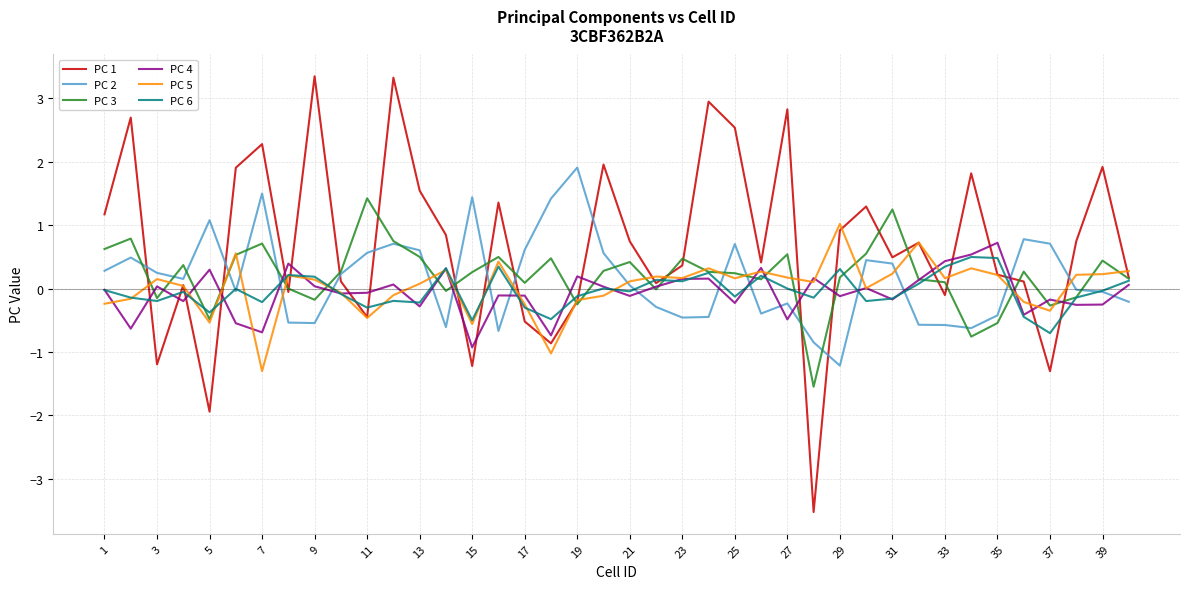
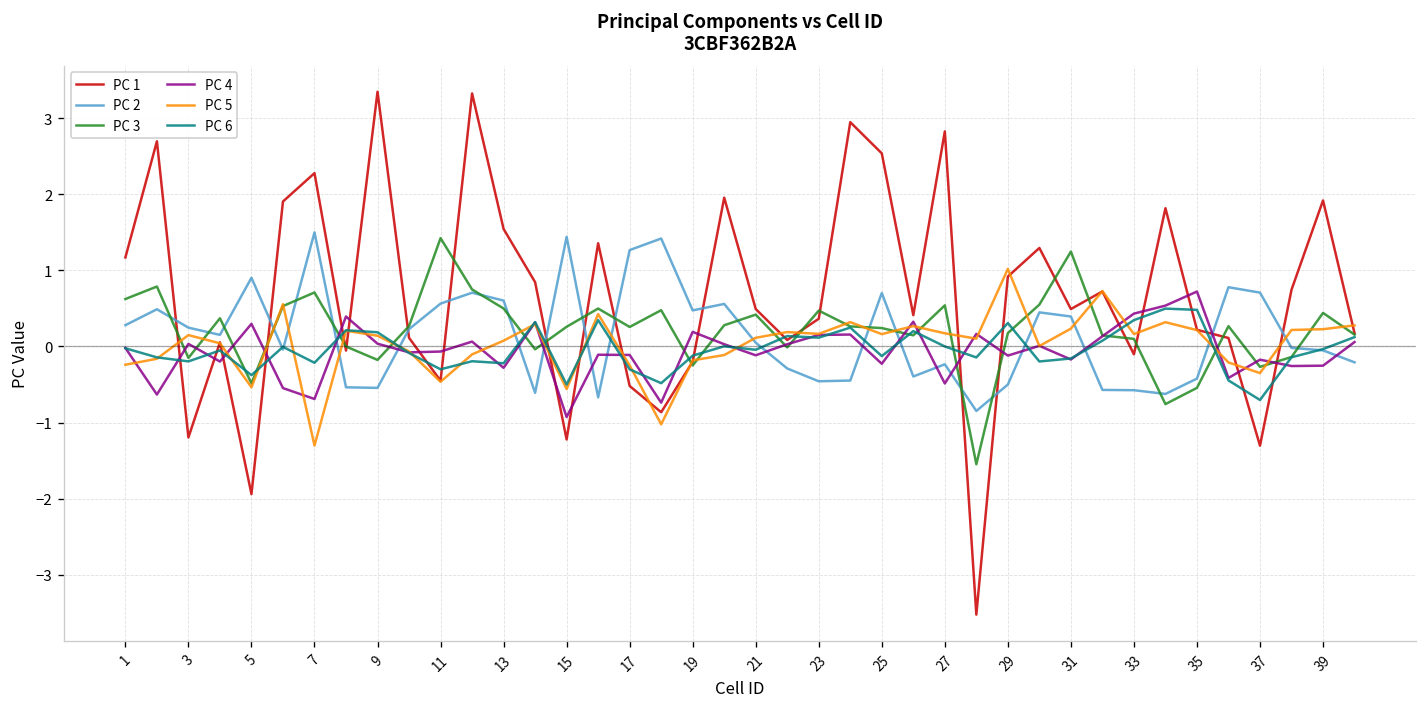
PC 2, 5: 1.1 -> 0.9
PC 2, 17: 0.6 -> 1.3
PC 3, 17: 0.1 -> 0.3
PC 2, 19: 1.9 -> 0.5
PC 1, 21: 0.7 -> 0.5
PC 2, 29: -1.2 -> -0.5
